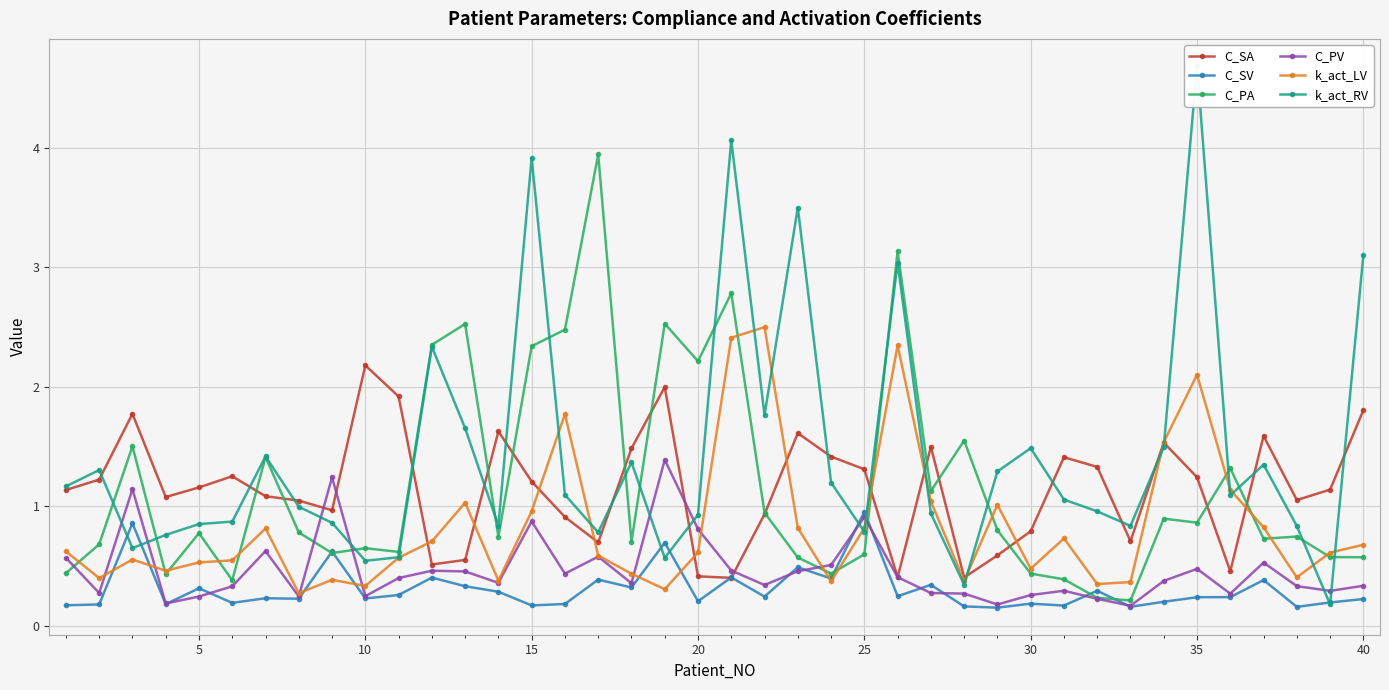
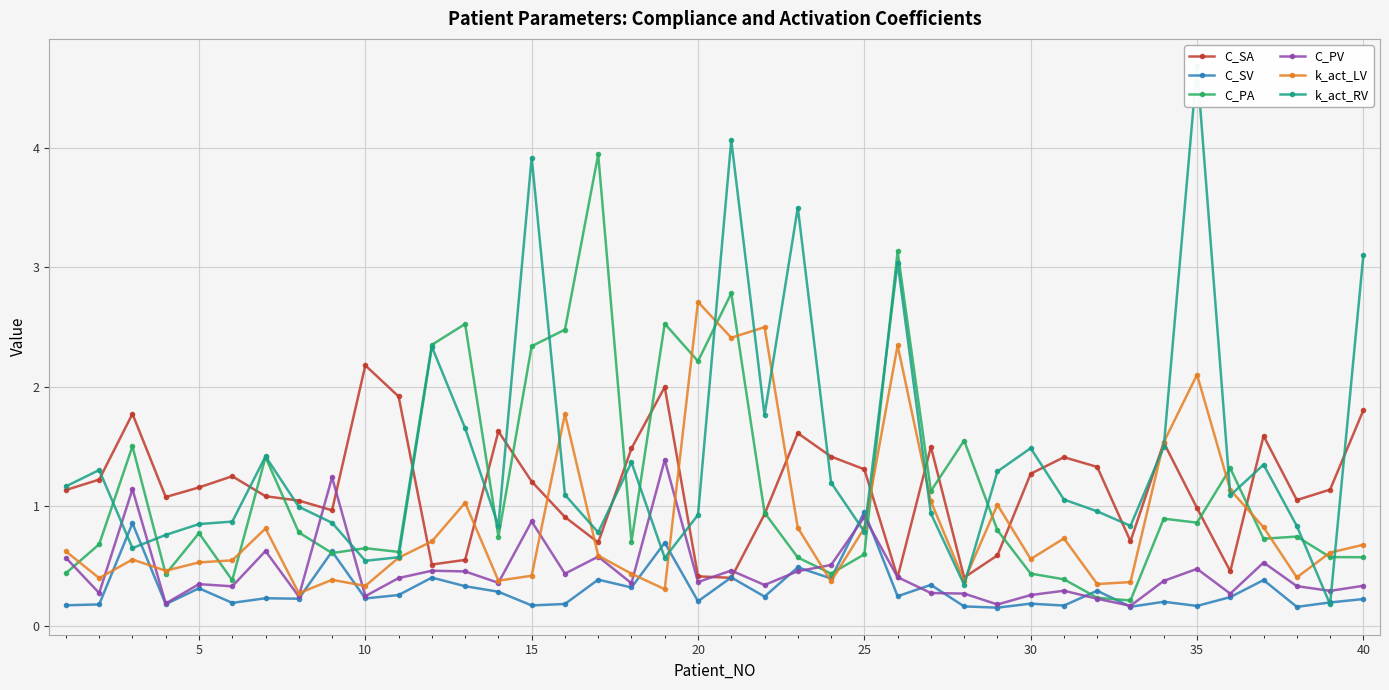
C_PV, 5: 0.24 -> 0.35
k_act_LV, 15: 0.96 -> 0.42
C_PV, 20: 0.81 -> 0.36
k_act_LV, 20: 0.61 -> 2.71
C_SA, 30: 0.79 -> 1.27
k_act_LV, 30: 0.48 -> 0.56
C_SA, 35: 1.24 -> 0.98
C_SV, 35: 0.24 -> 0.16
